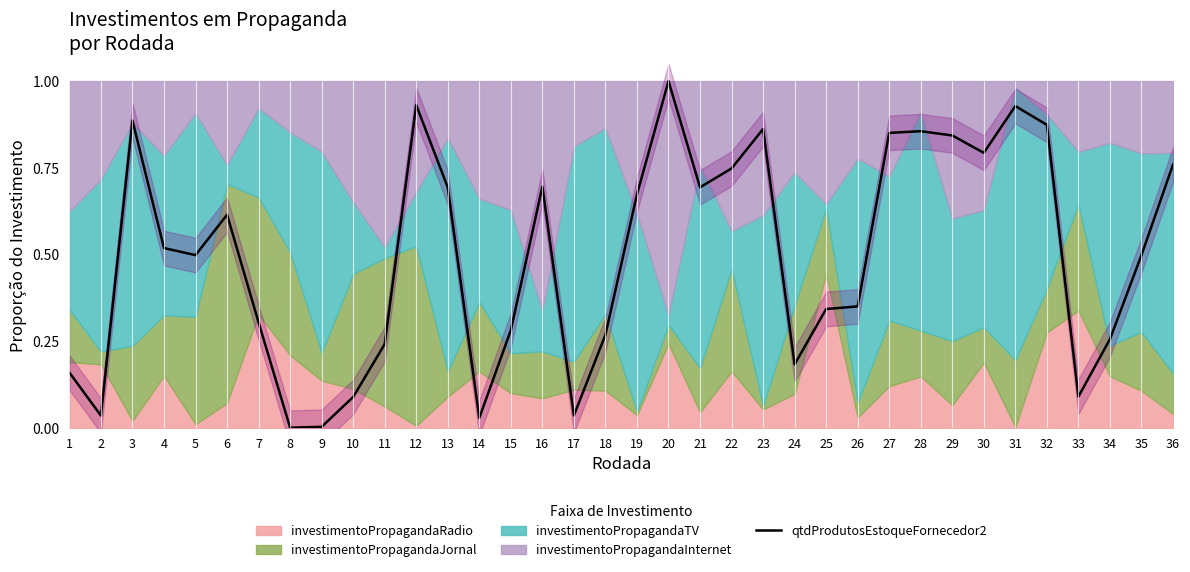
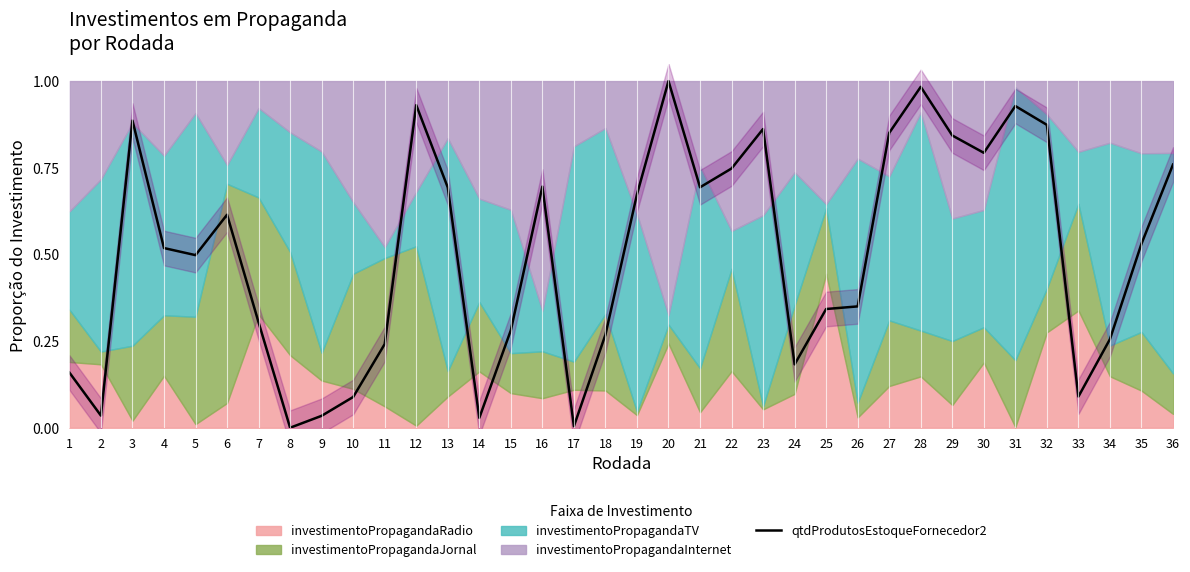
qtdProdutosEstoqueFornecedor2, 9: 0.00 -> 0.03
qtdProdutosEstoqueFornecedor2, 17: 0.04 -> 0.00
qtdProdutosEstoqueFornecedor2, 28: 0.86 -> 0.98
qtdProdutosEstoqueFornecedor2, 35: 0.50 -> 0.53
